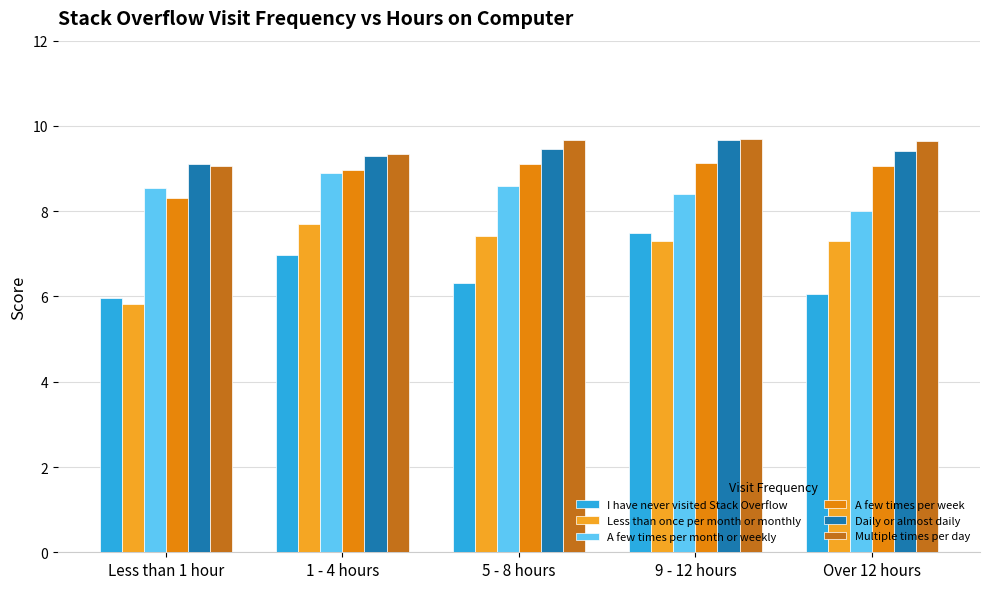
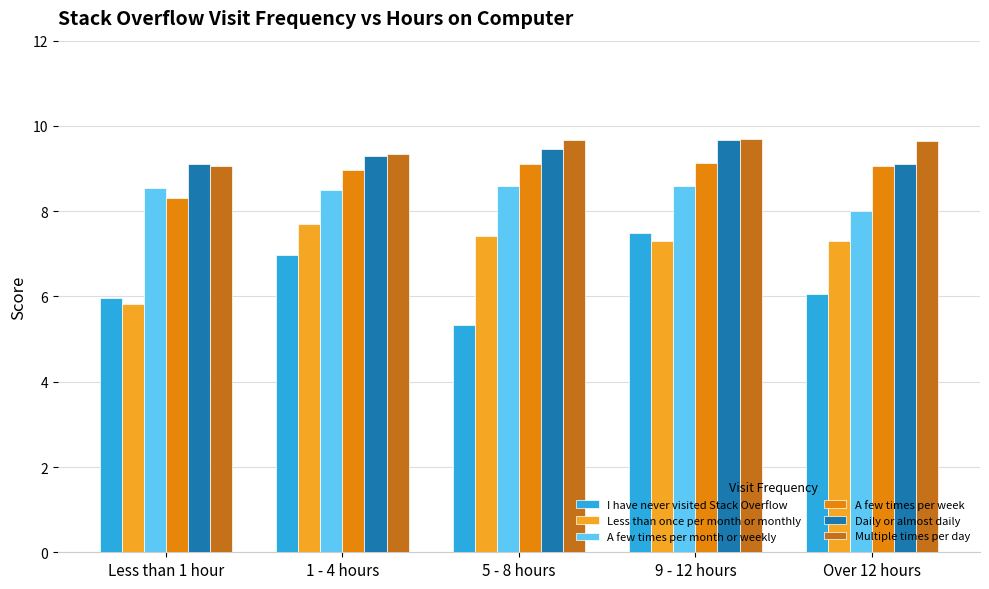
A few times per month or weekly, 1 - 4 hours: 8.9 -> 8.5
I have never visited Stack Overflow, 5 - 8 hours: 6.3 -> 5.3
A few times per month or weekly, 9 - 12 hours: 8.4 -> 8.6
Daily or almost daily, Over 12 hours: 9.4 -> 9.1
